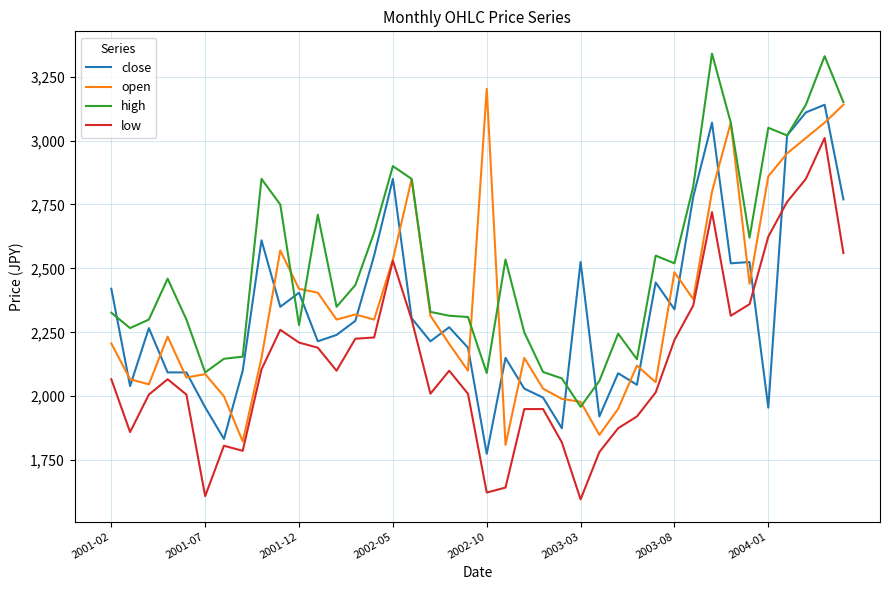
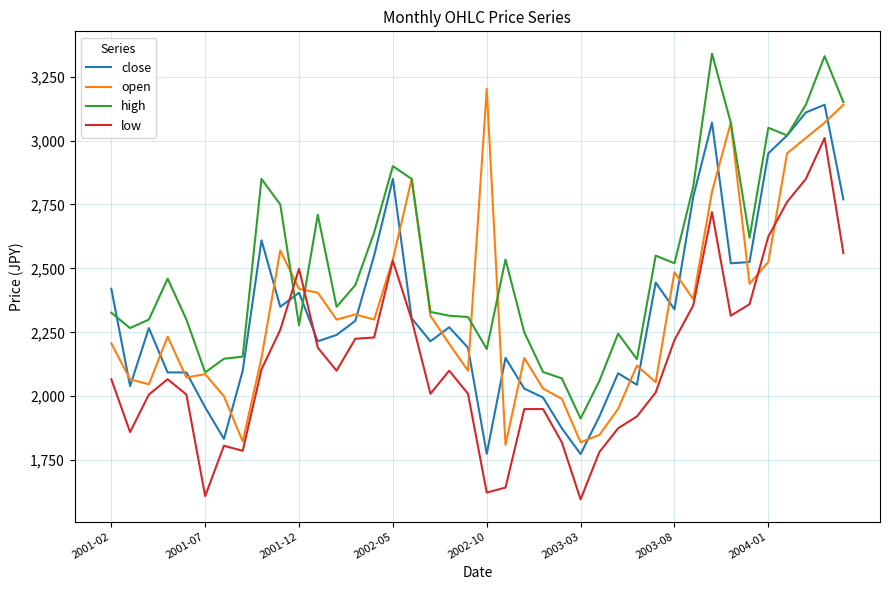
low, 2001-12: 2,210 -> 2,500
high, 2002-10: 2,090 -> 2,190
close, 2003-03: 2,530 -> 1,770
open, 2003-03: 1,980 -> 1,820
high, 2003-03: 1,960 -> 1,910
close, 2004-01: 1,960 -> 2,950
open, 2004-01: 2,860 -> 2,530
